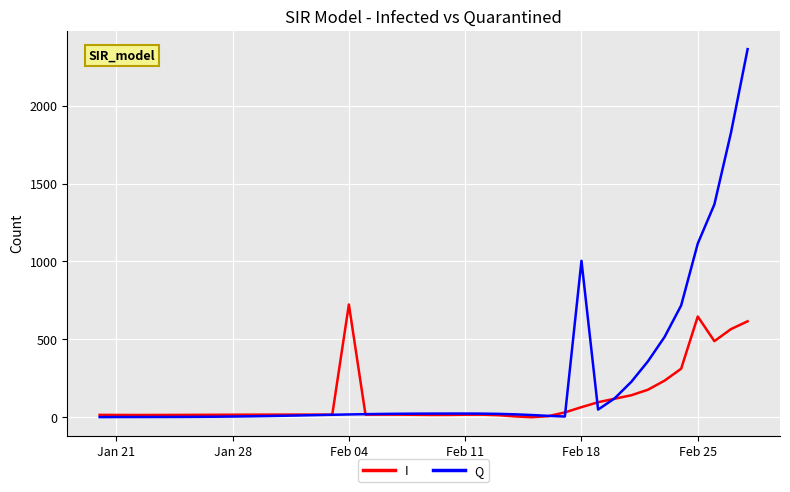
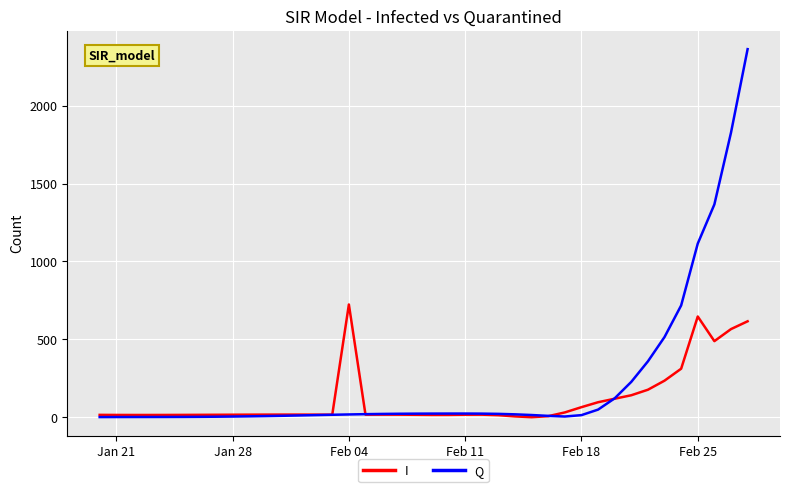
Q, Feb 18: 1000 -> 10
